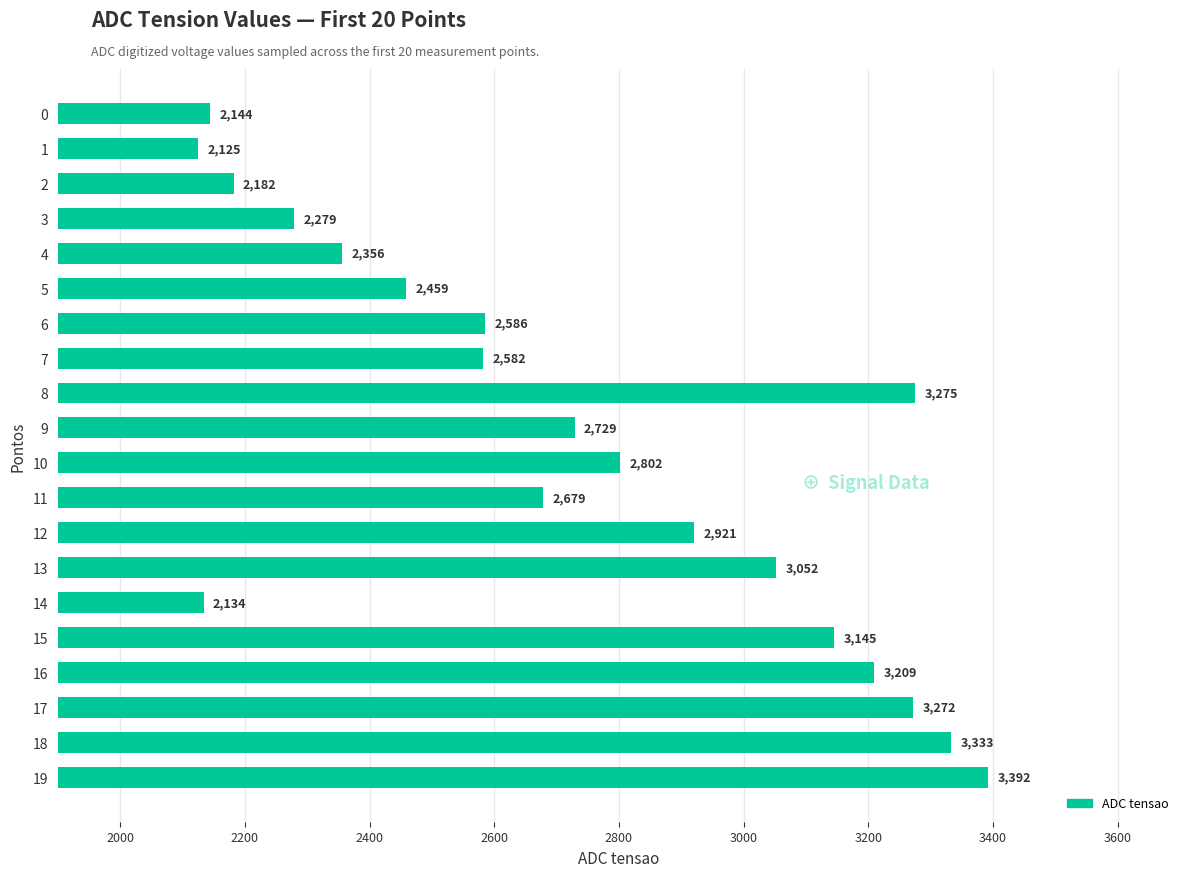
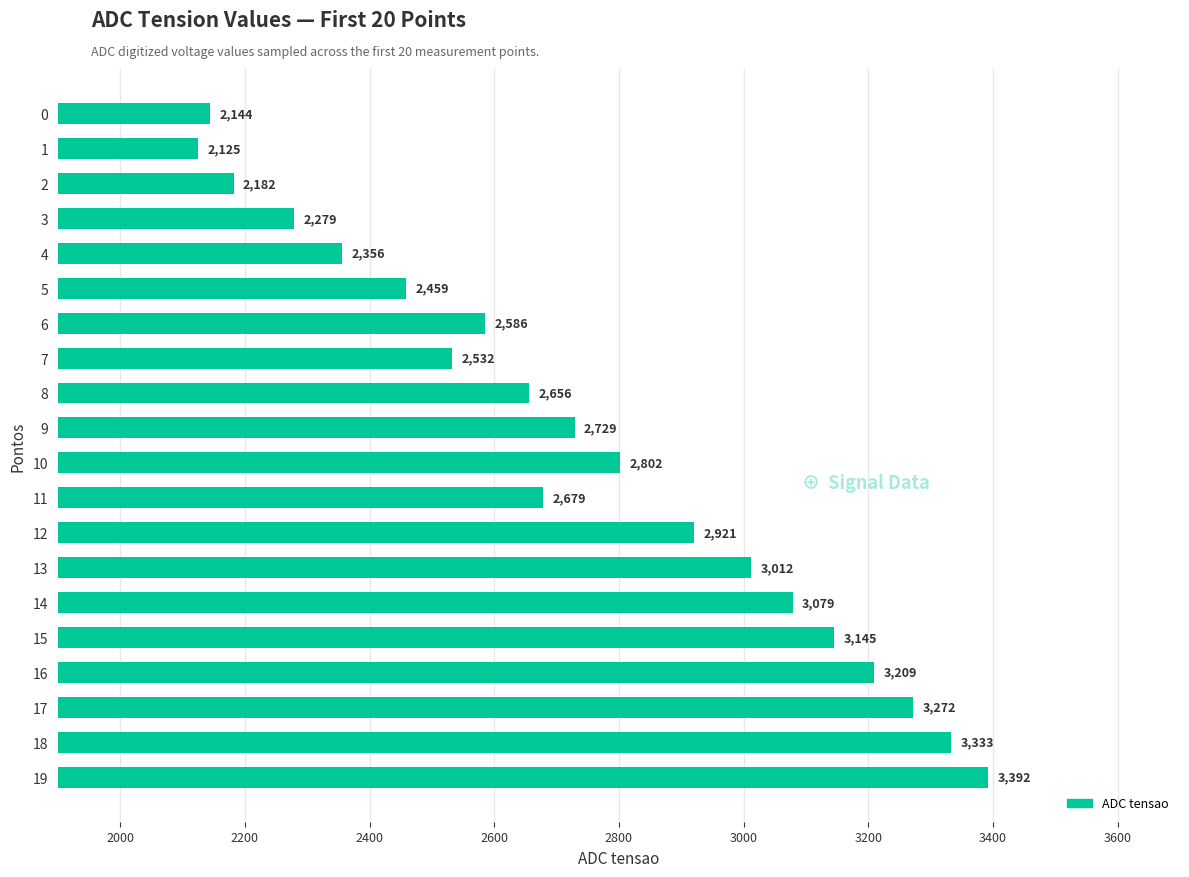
7: 2,582 -> 2,532
8: 3,275 -> 2,656
13: 3,052 -> 3,012
14: 2,134 -> 3,079
